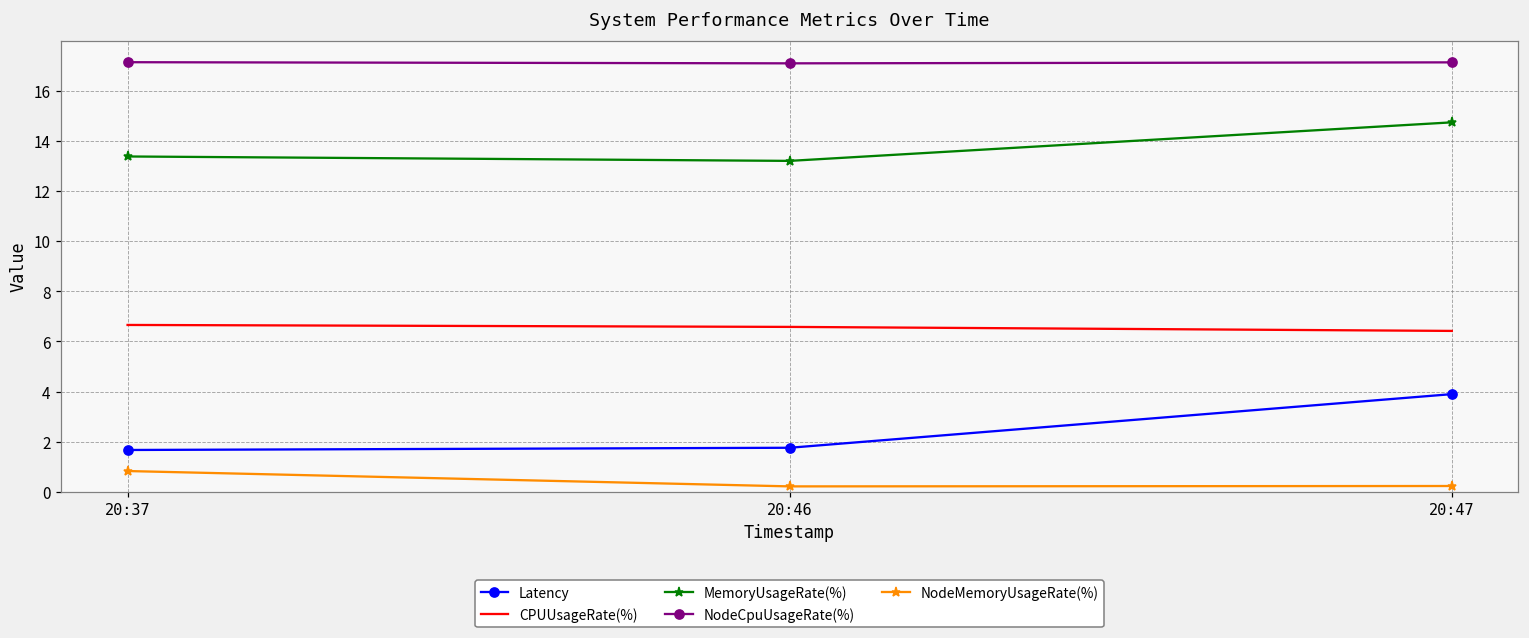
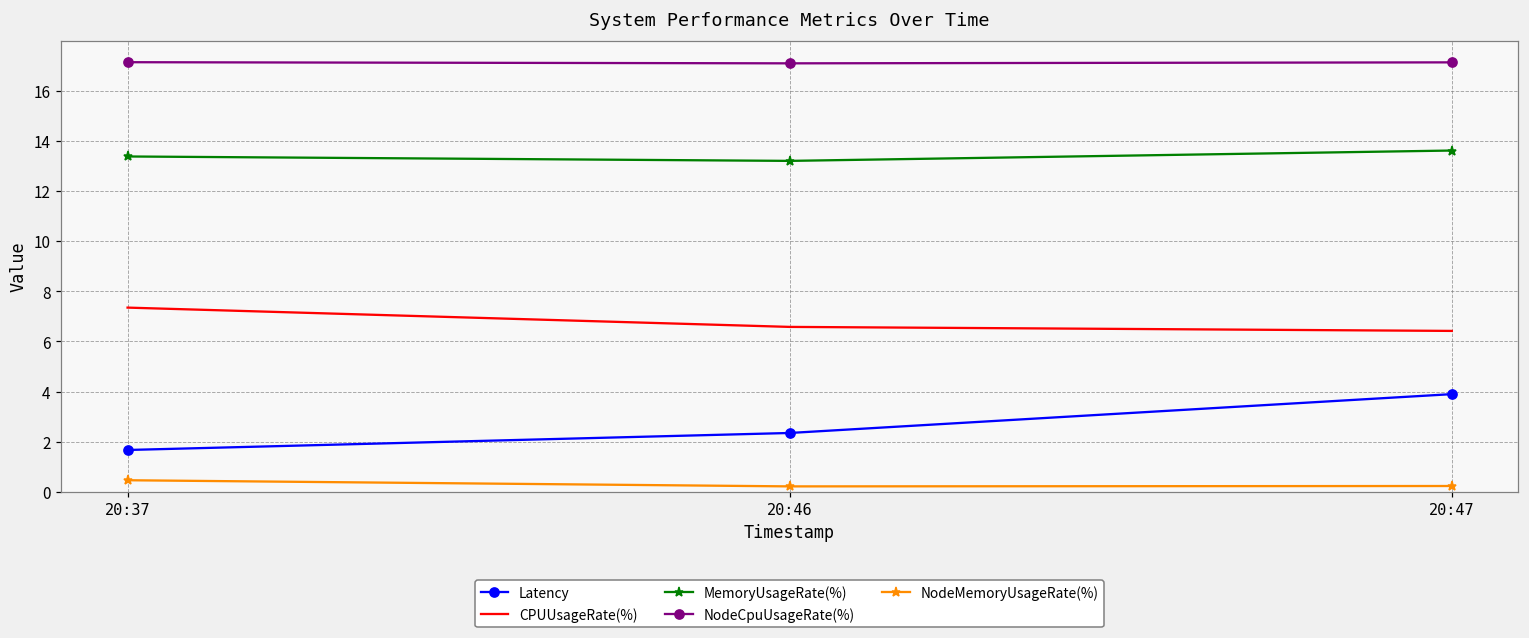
CPUUsageRate(%), 20:37: 6.7 -> 7.4
NodeMemoryUsageRate(%), 20:37: 0.8 -> 0.5
Latency, 20:46: 1.8 -> 2.4
MemoryUsageRate(%), 20:47: 14.7 -> 13.6
